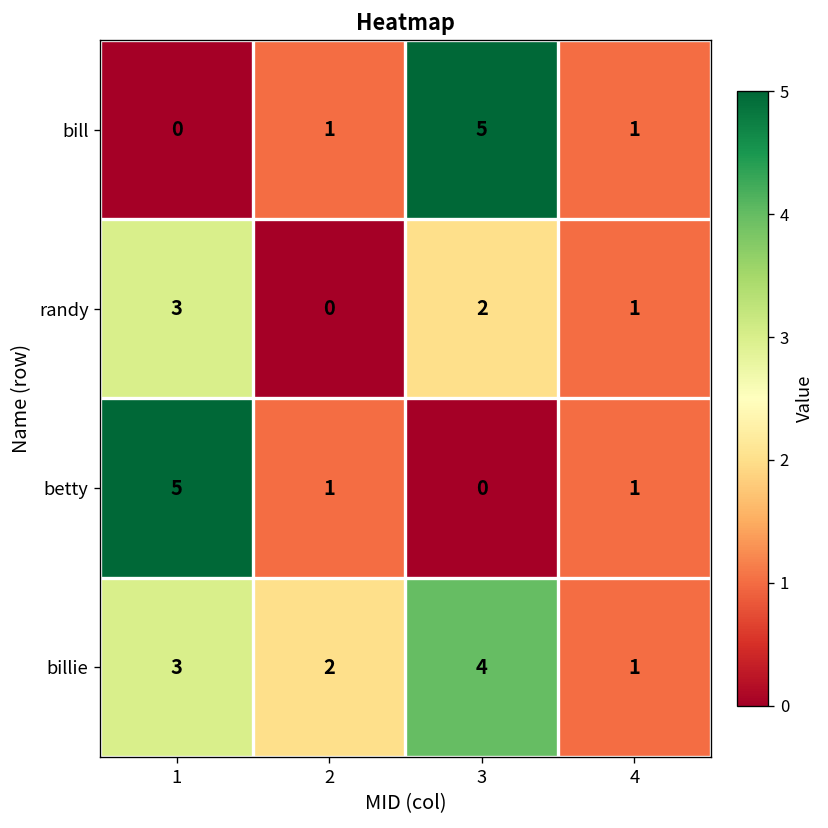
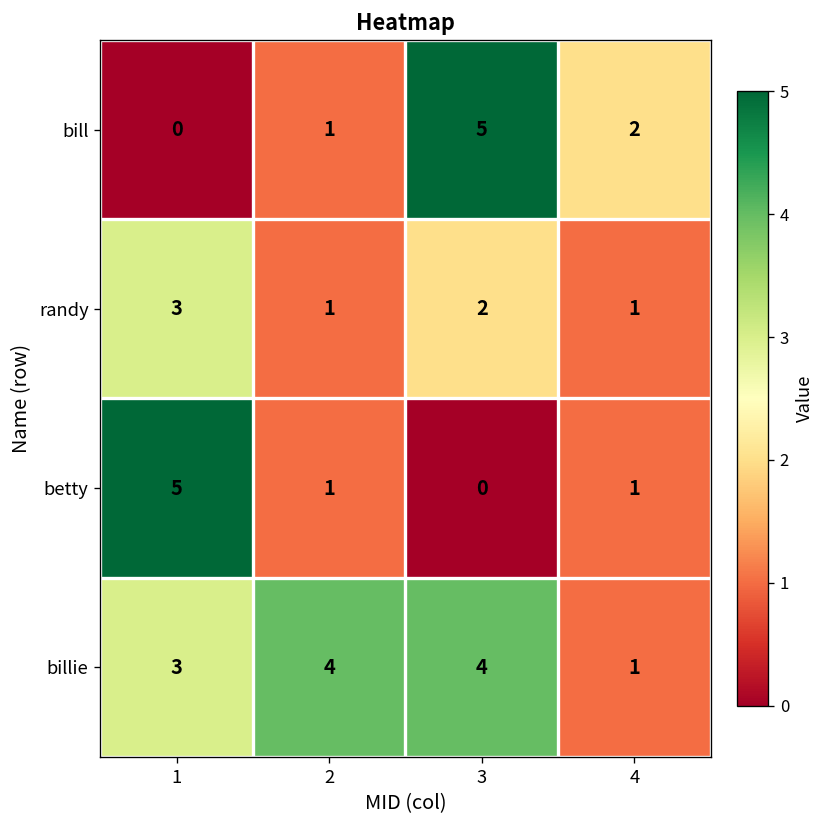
bill, 4: 1 -> 2
randy, 2: 0 -> 1
billie, 2: 2 -> 4
